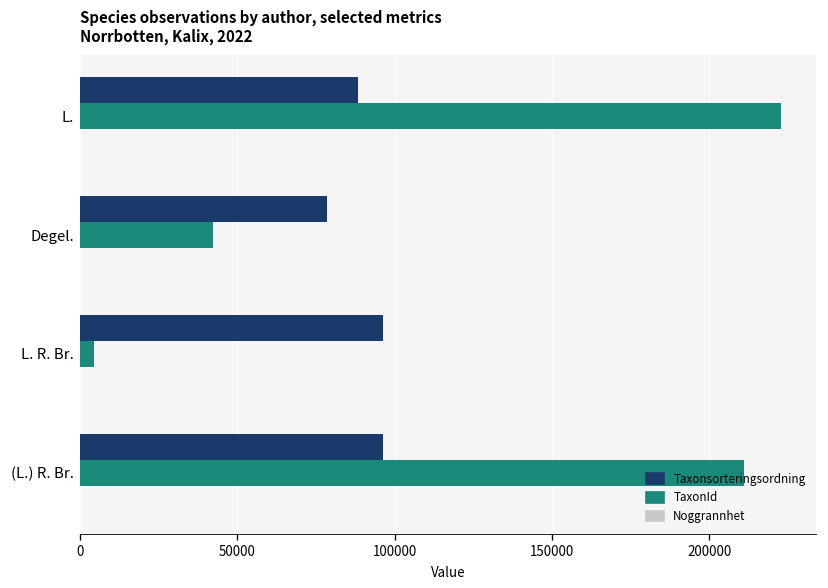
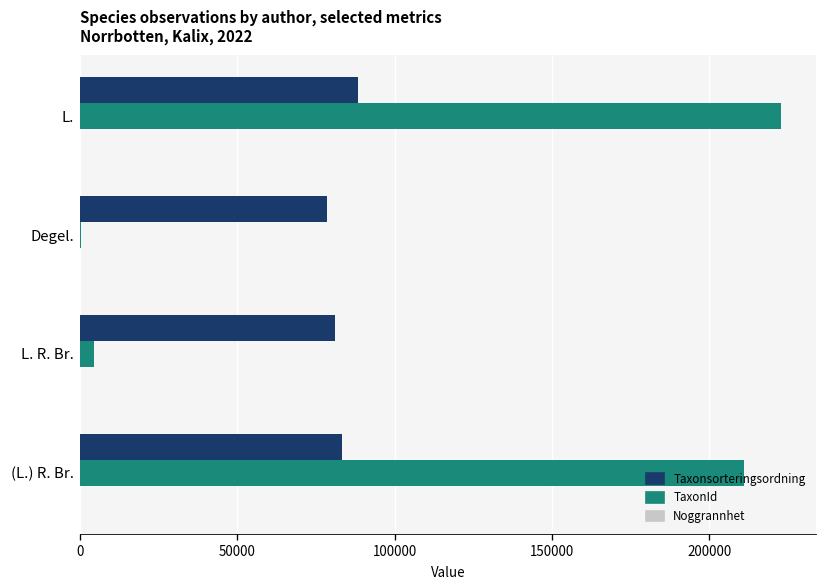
TaxonId, Degel.: 42000 -> 0
Taxonsorteringsordning, L. R. Br.: 96000 -> 81000
Taxonsorteringsordning, (L.) R. Br.: 96000 -> 83000
